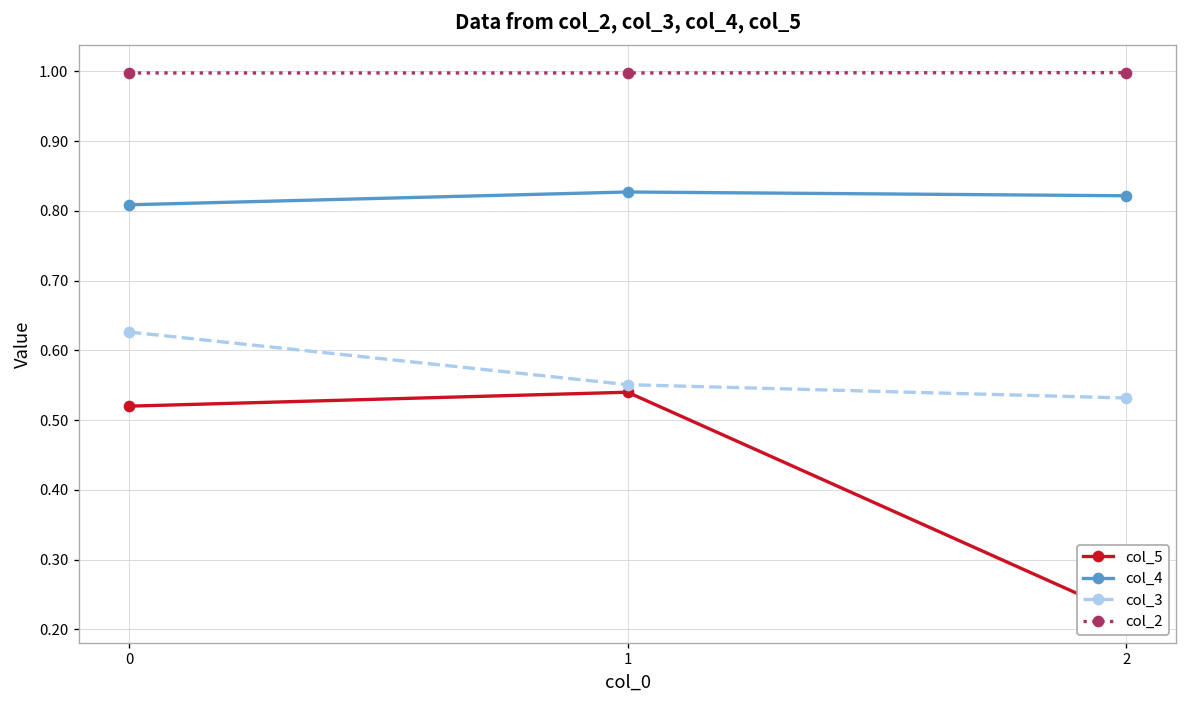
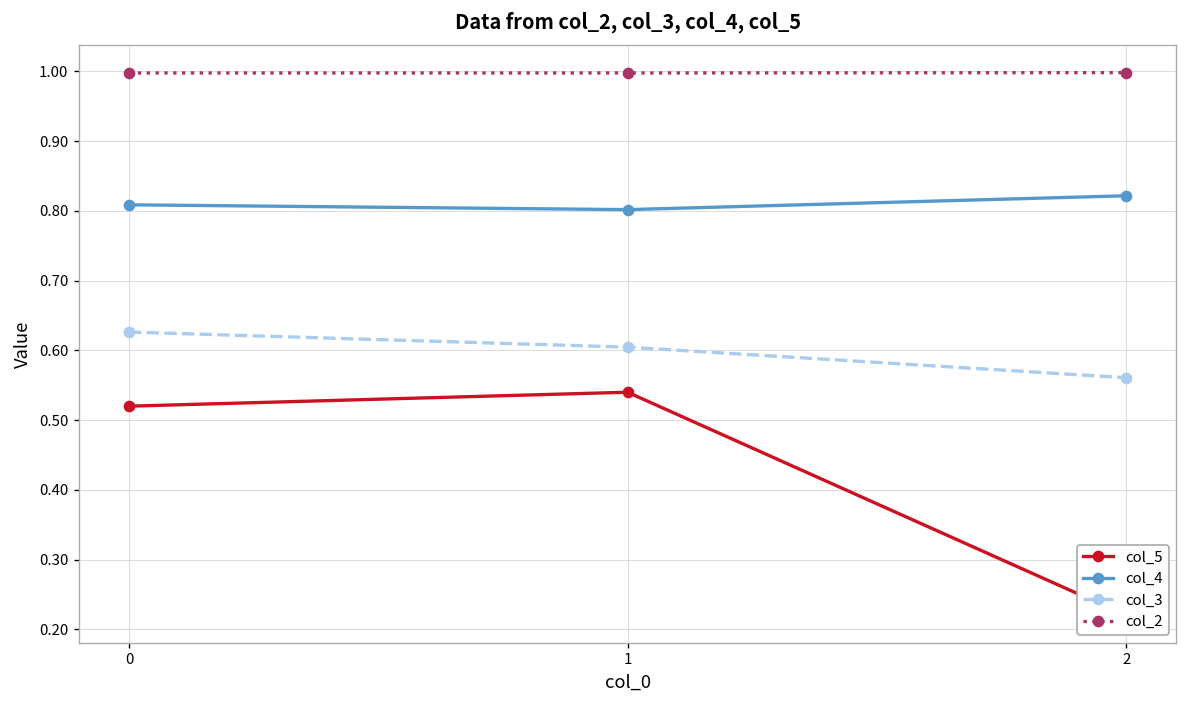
col_4, 1: 0.83 -> 0.80
col_3, 1: 0.55 -> 0.60
col_3, 2: 0.53 -> 0.56
